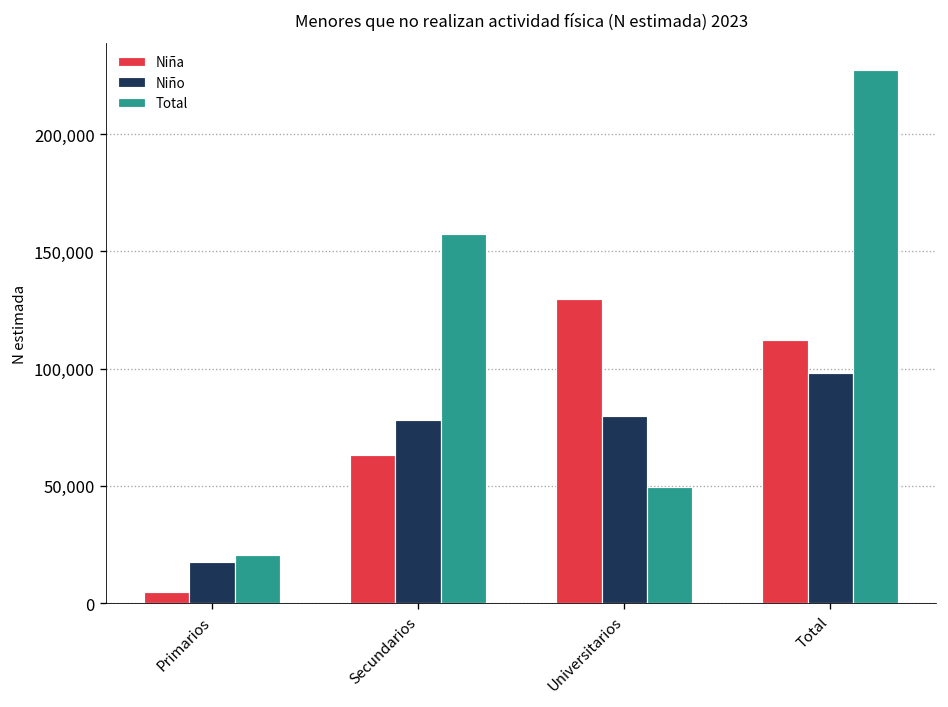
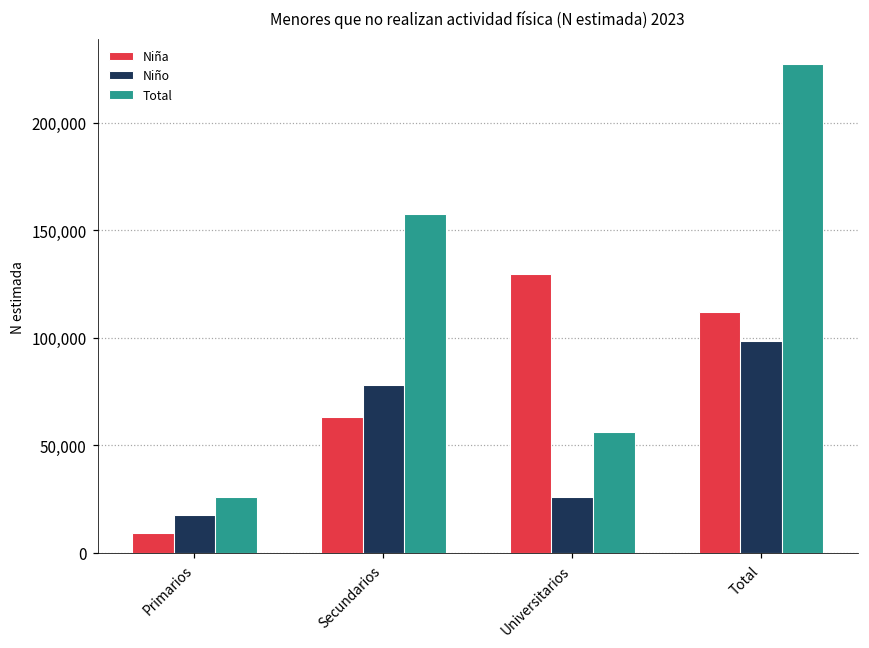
Niña, Primarios: 5,000 -> 9,000
Total, Primarios: 21,000 -> 26,000
Niño, Universitarios: 80,000 -> 26,000
Total, Universitarios: 49,000 -> 56,000
